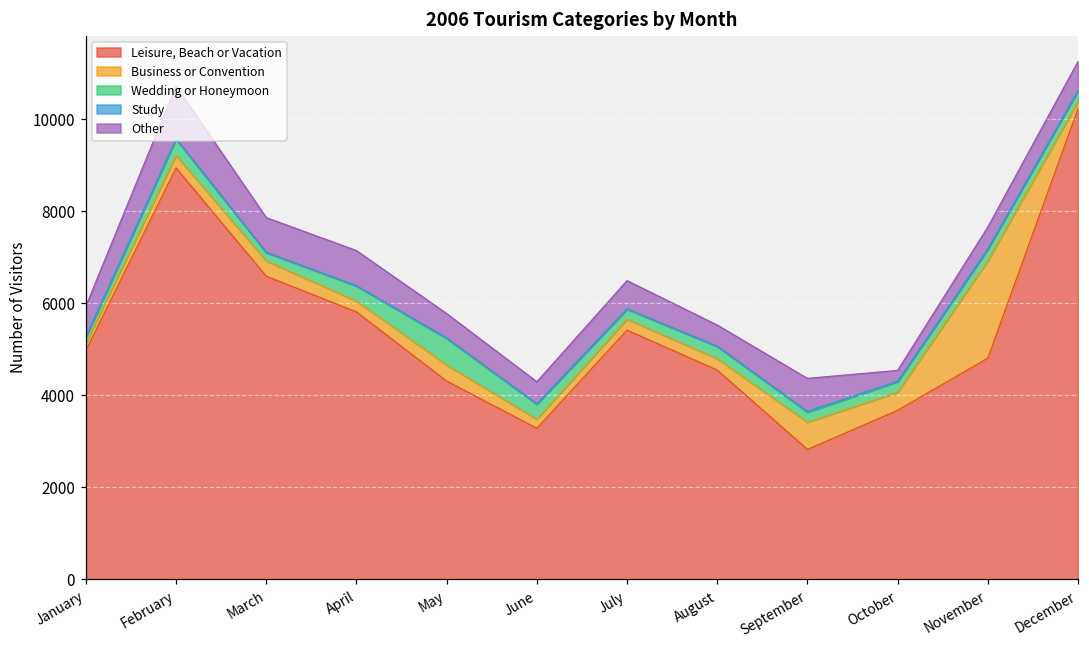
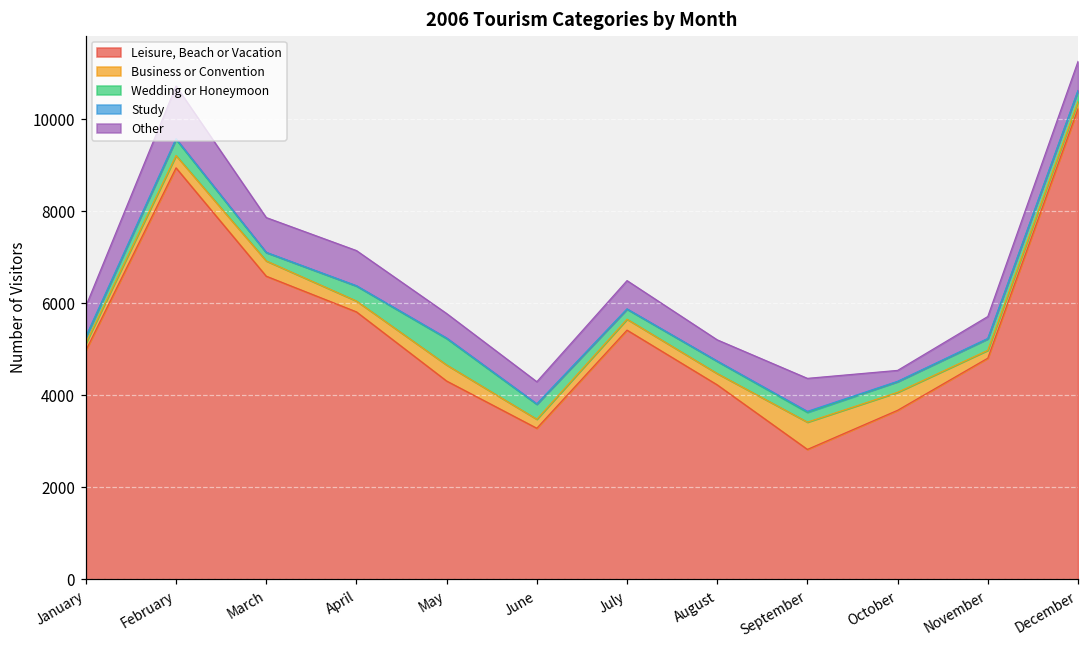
Leisure, Beach or Vacation, August: 4600 -> 4200
Business or Convention, November: 2100 -> 200
